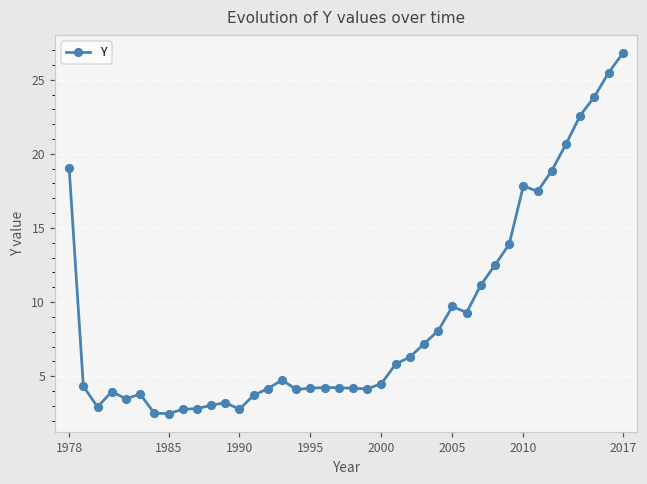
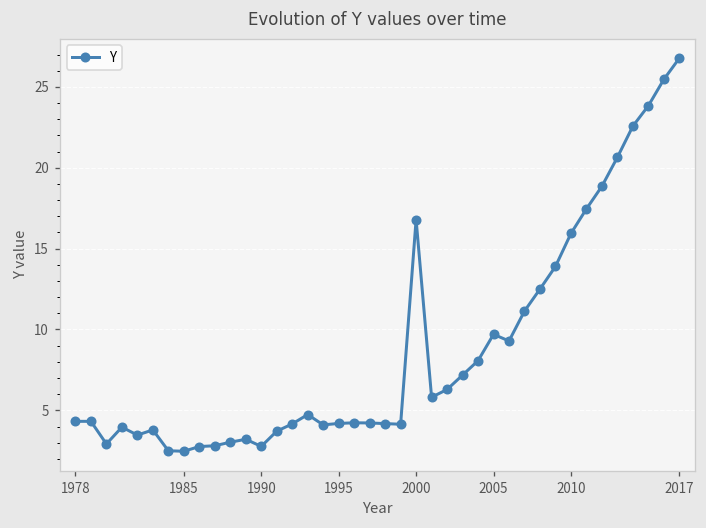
1978: 19.1 -> 4.3
2000: 4.5 -> 16.8
2010: 17.8 -> 15.9
